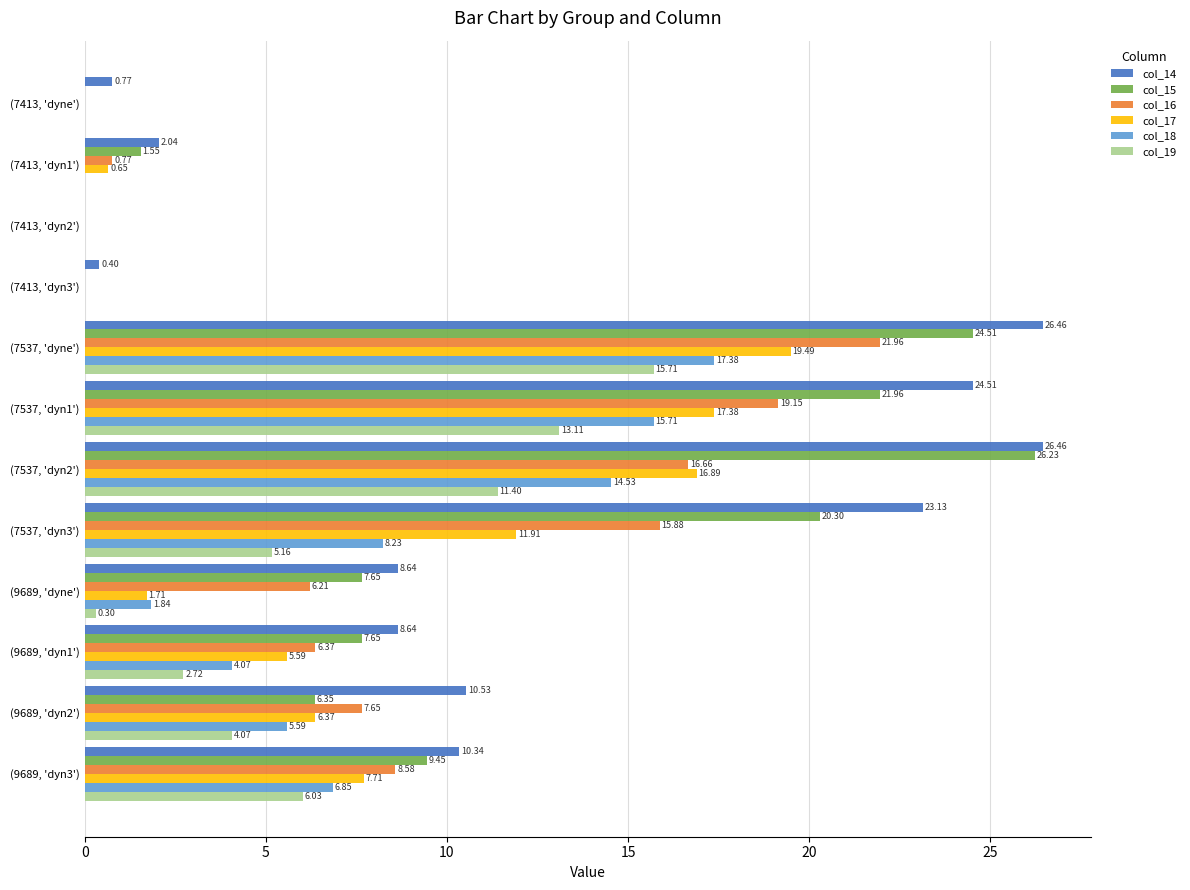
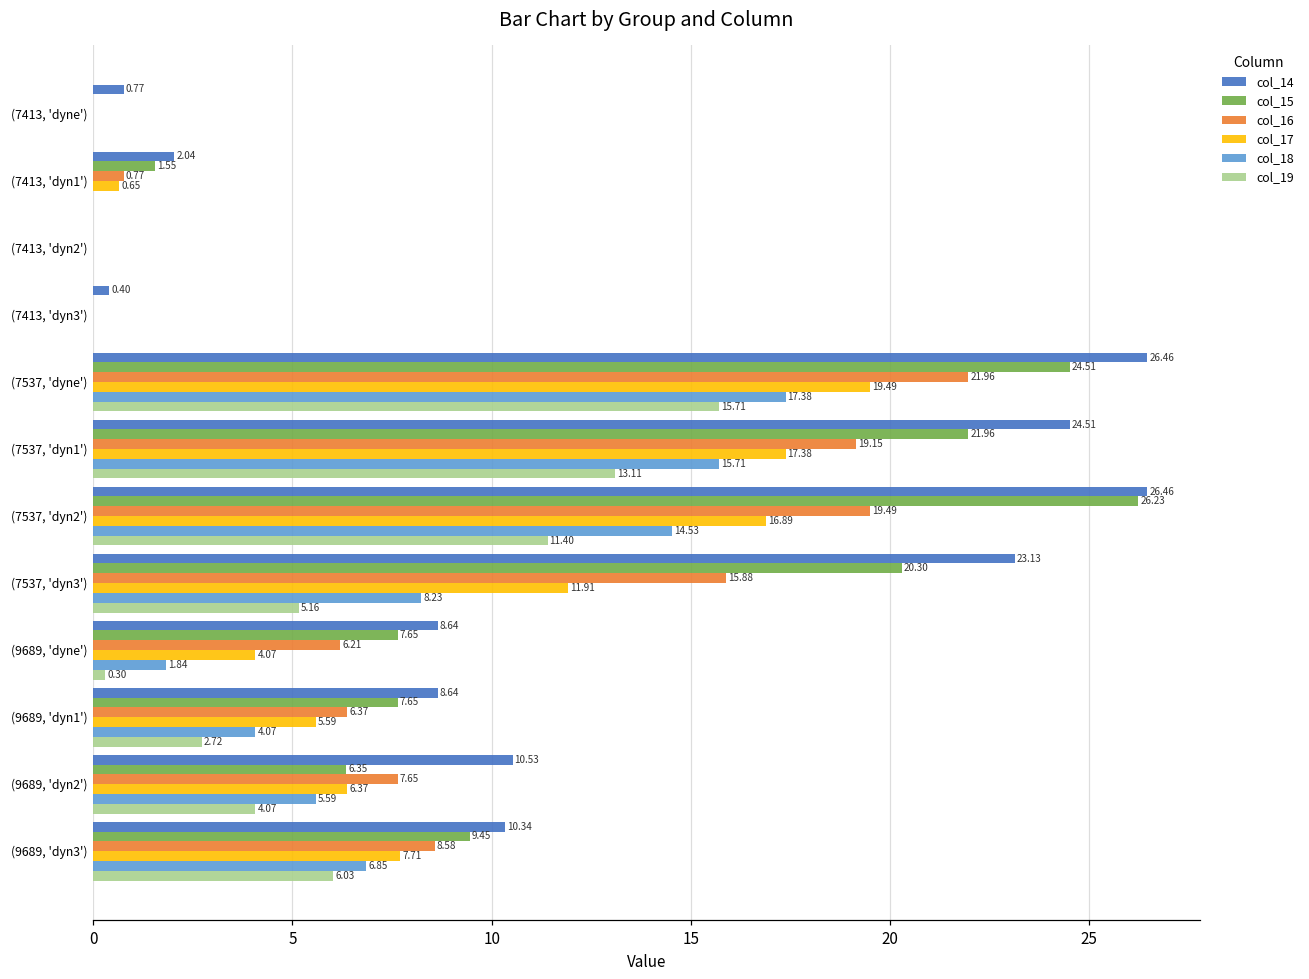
col_16, (7537, 'dyn2'): 16.66 -> 19.49
col_17, (9689, 'dyne'): 1.71 -> 4.07
